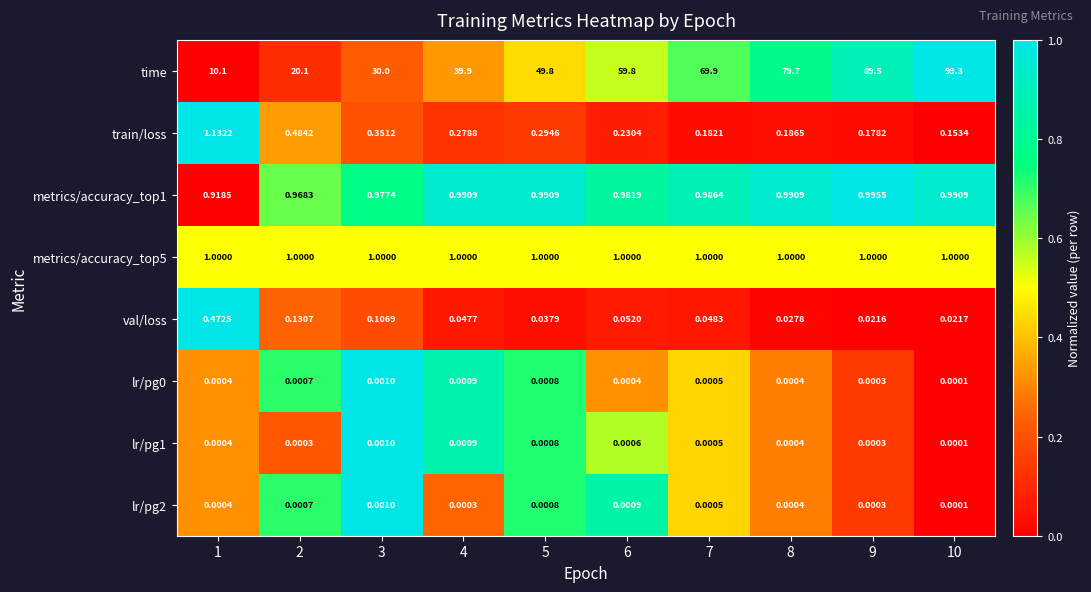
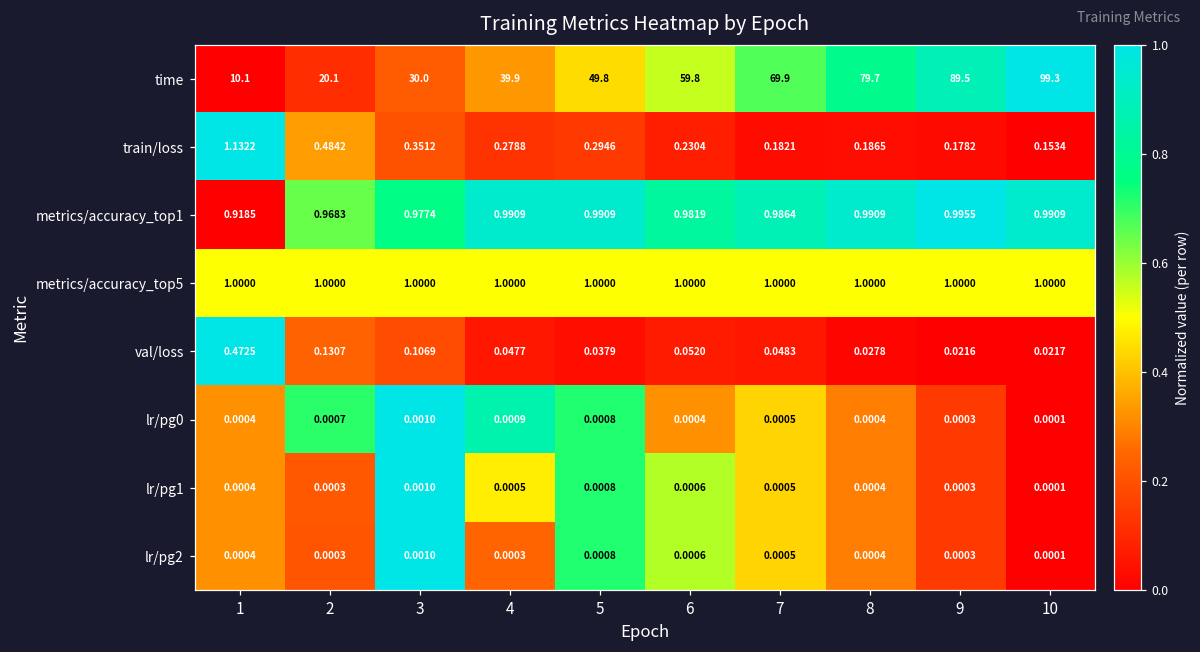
lr/pg1, 4: 0.0009 -> 0.0005
lr/pg2, 2: 0.0007 -> 0.0003
lr/pg2, 6: 0.0009 -> 0.0006
